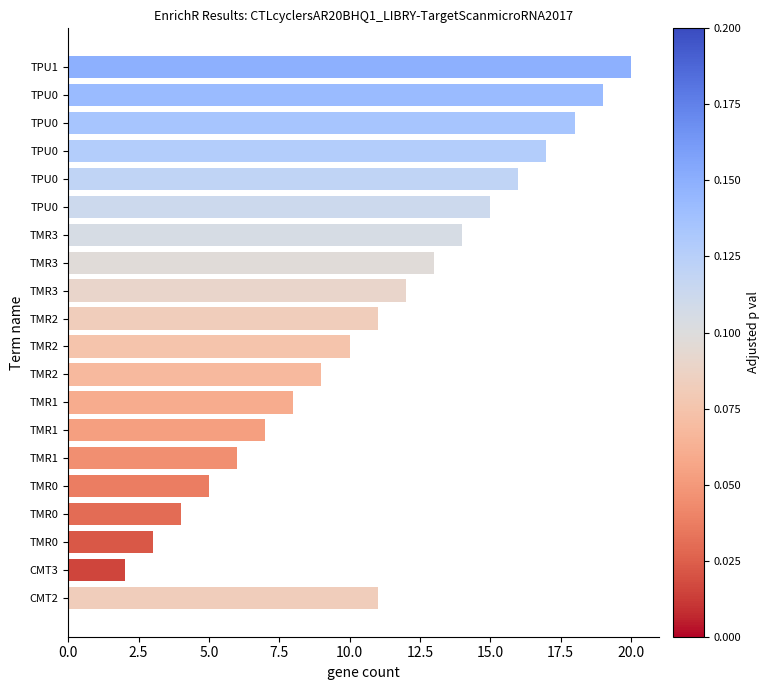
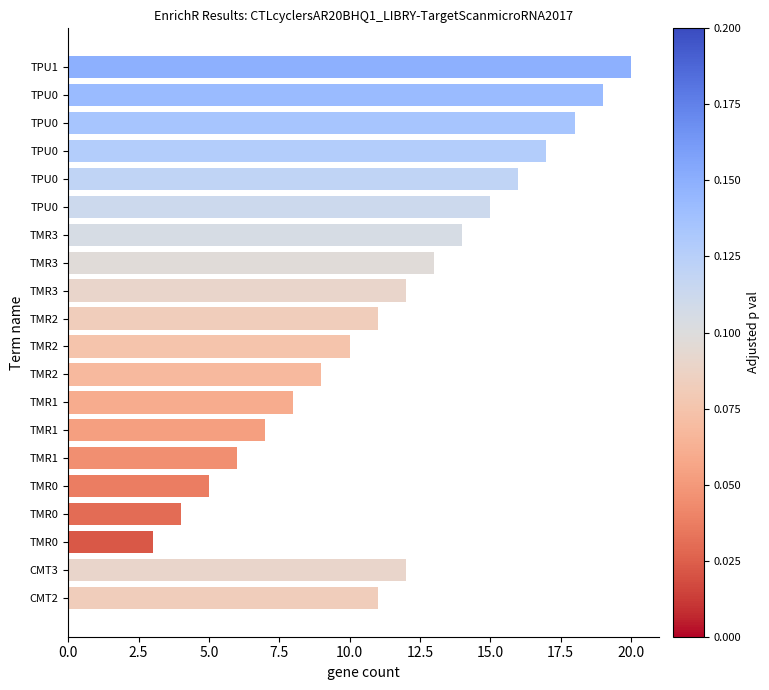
CMT3: 2 -> 12
